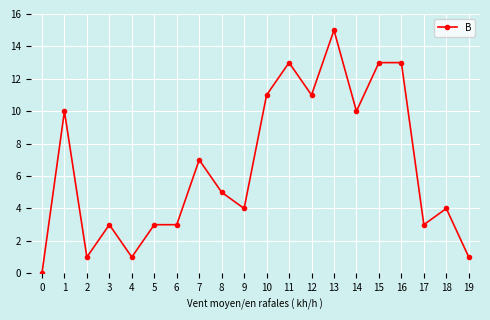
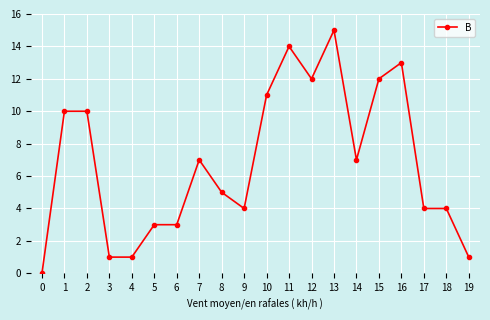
2: 1 -> 10
3: 3 -> 1
11: 13 -> 14
12: 11 -> 12
14: 10 -> 7
15: 13 -> 12
17: 3 -> 4
